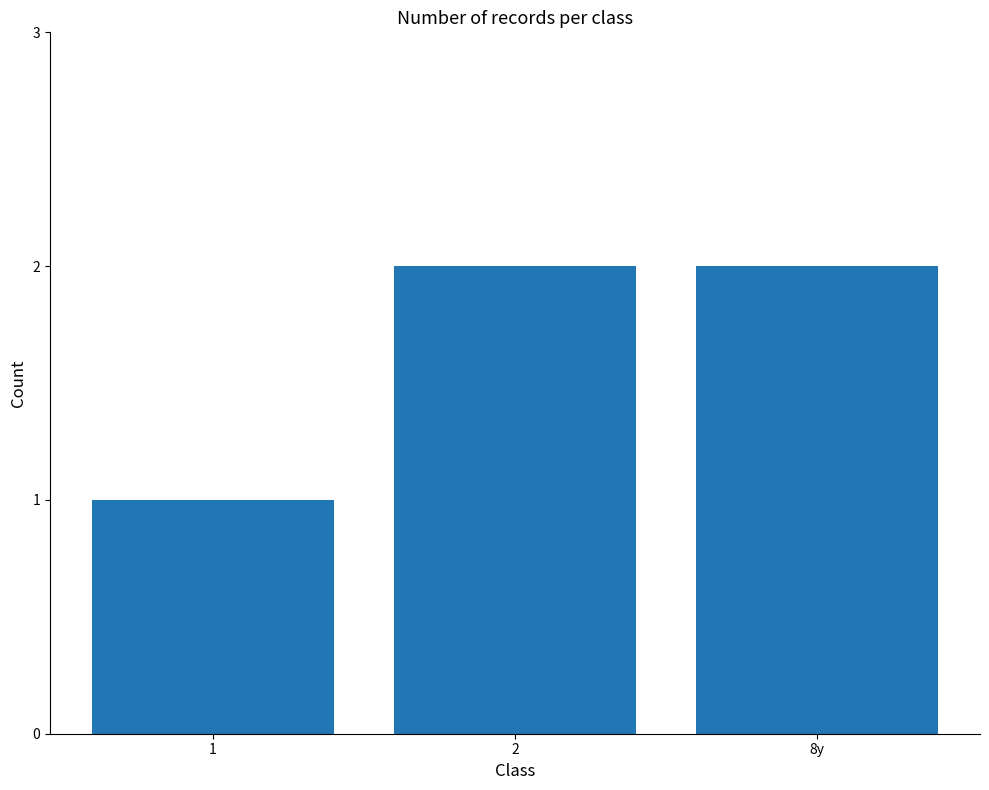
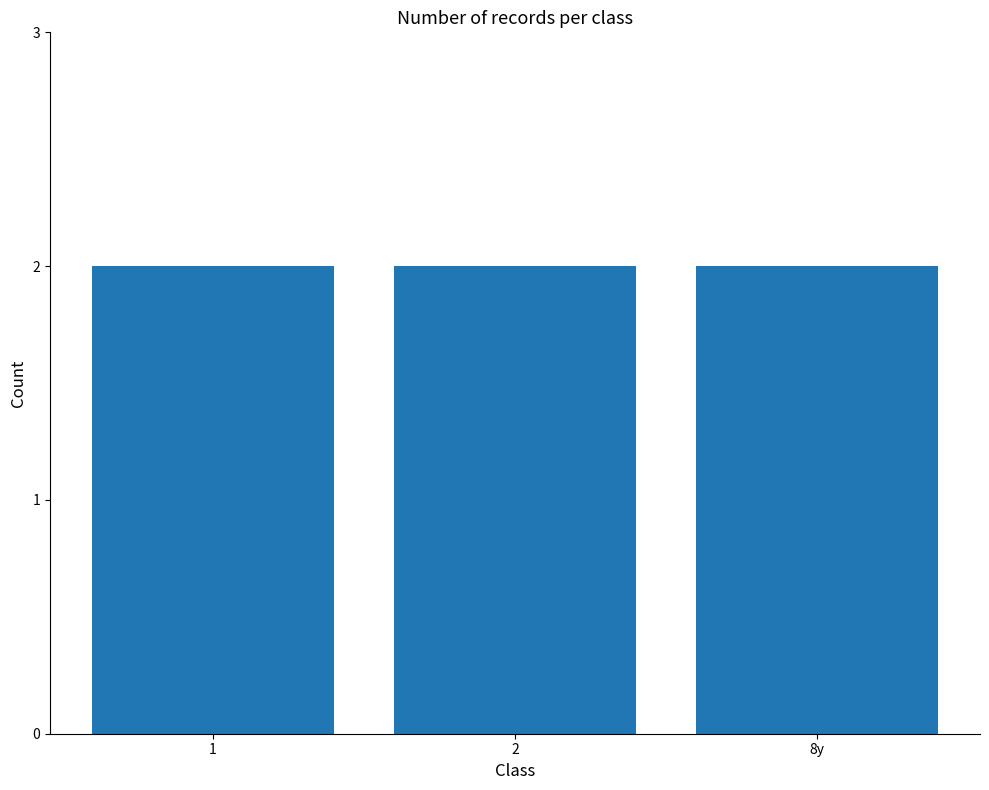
1: 1 -> 2
